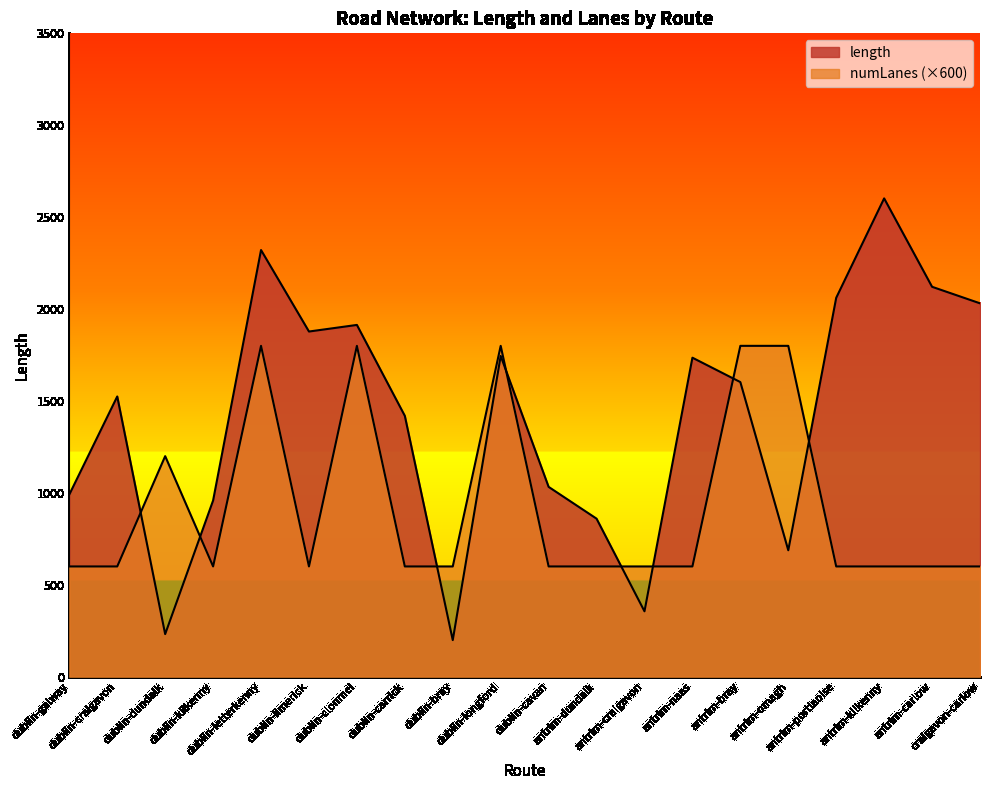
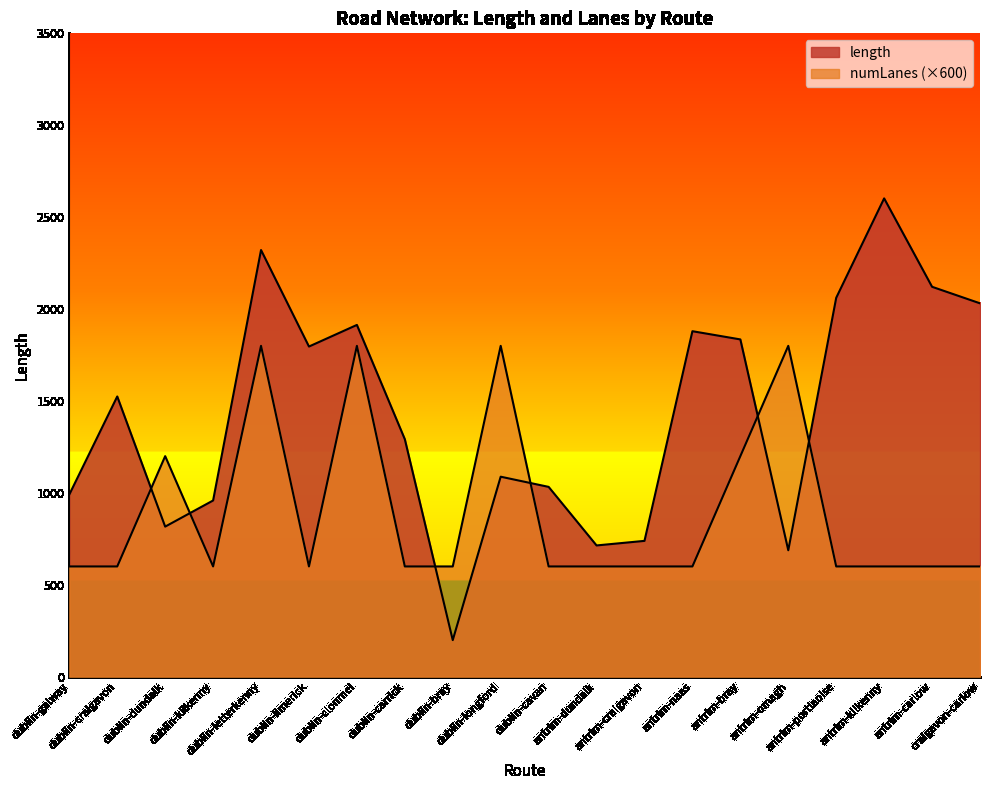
length, dublin-dundalk: 230 -> 820
length, dublin-limerick: 1880 -> 1800
length, dublin-carrick: 1420 -> 1290
length, dublin-longford: 1740 -> 1090
length, antrim-dundalk: 860 -> 710
length, antrim-craigavon: 360 -> 740
length, antrim-naas: 1740 -> 1880
length, antrim-bray: 1600 -> 1830
numLanes (×600), antrim-bray: 1800 -> 1200
